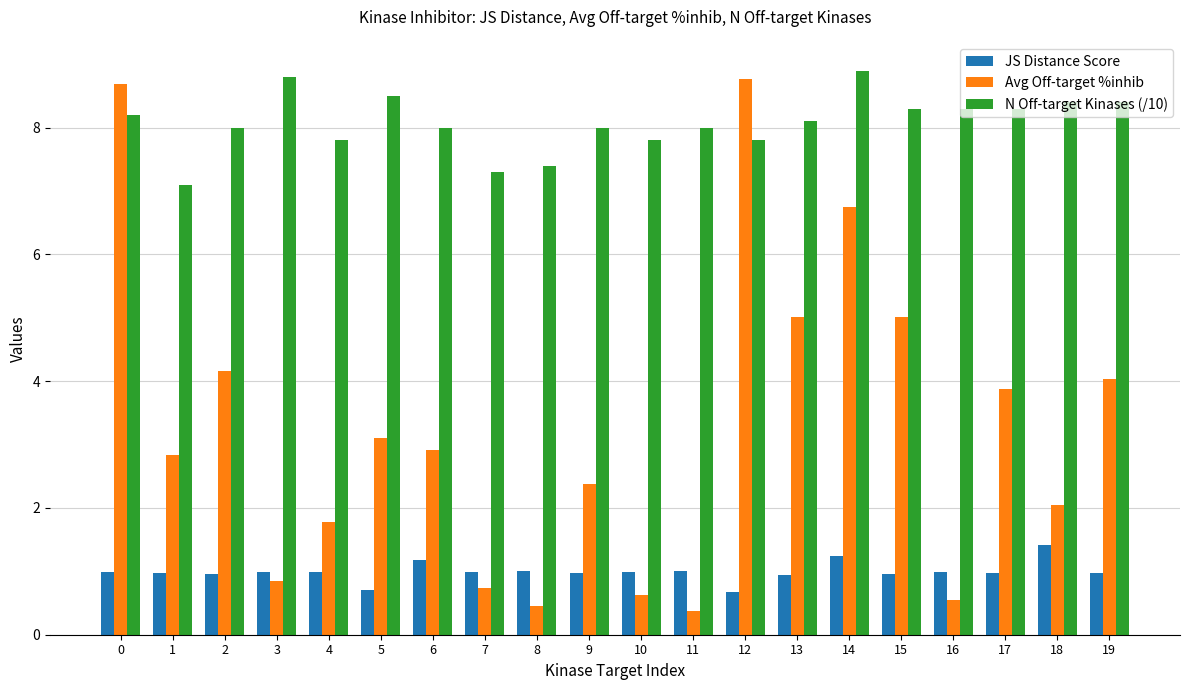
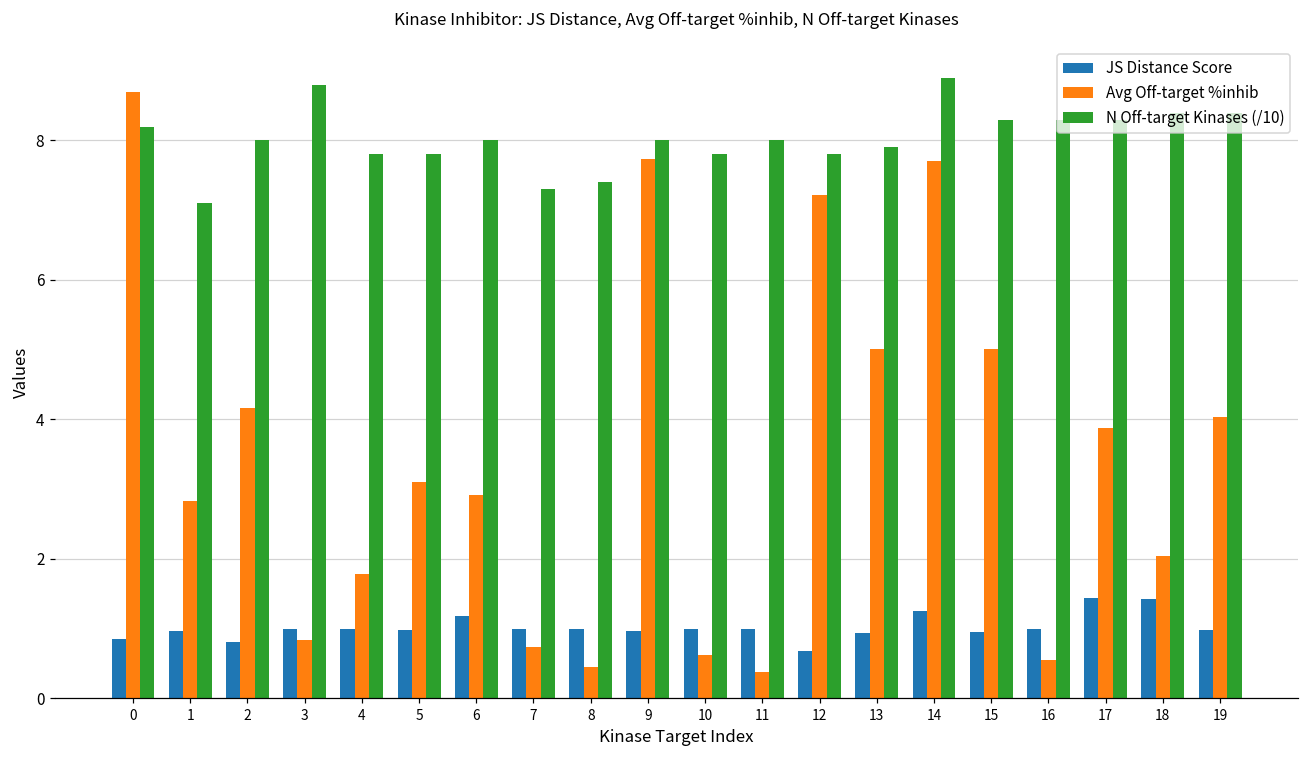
JS Distance Score, 0: 1.0 -> 0.8
JS Distance Score, 2: 1.0 -> 0.8
JS Distance Score, 5: 0.7 -> 1.0
N Off-target Kinases (/10), 5: 8.5 -> 7.8
Avg Off-target %inhib, 9: 2.4 -> 7.7
Avg Off-target %inhib, 12: 8.8 -> 7.2
N Off-target Kinases (/10), 13: 8.1 -> 7.9
Avg Off-target %inhib, 14: 6.8 -> 7.7
JS Distance Score, 17: 1.0 -> 1.4
